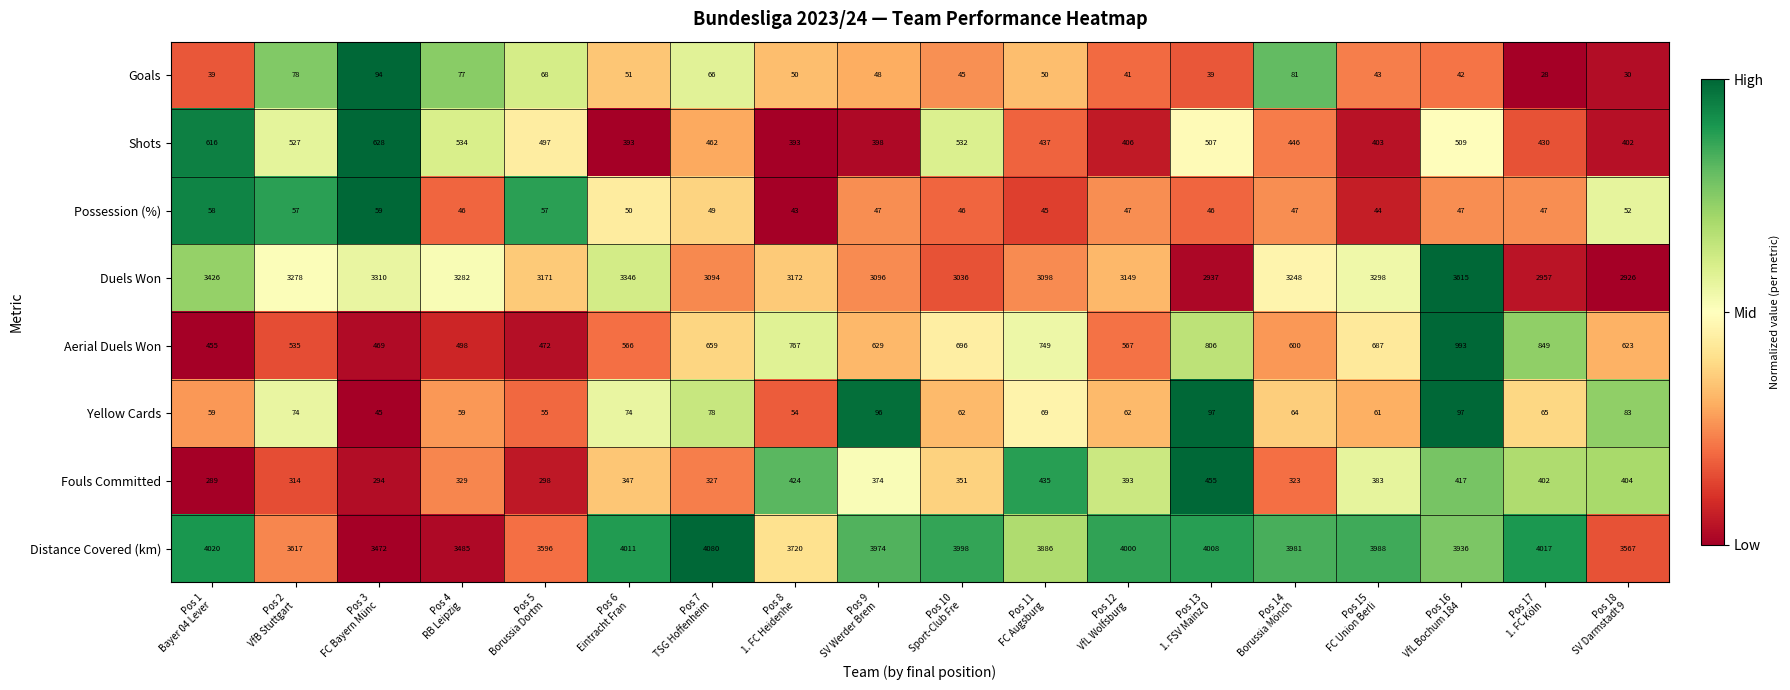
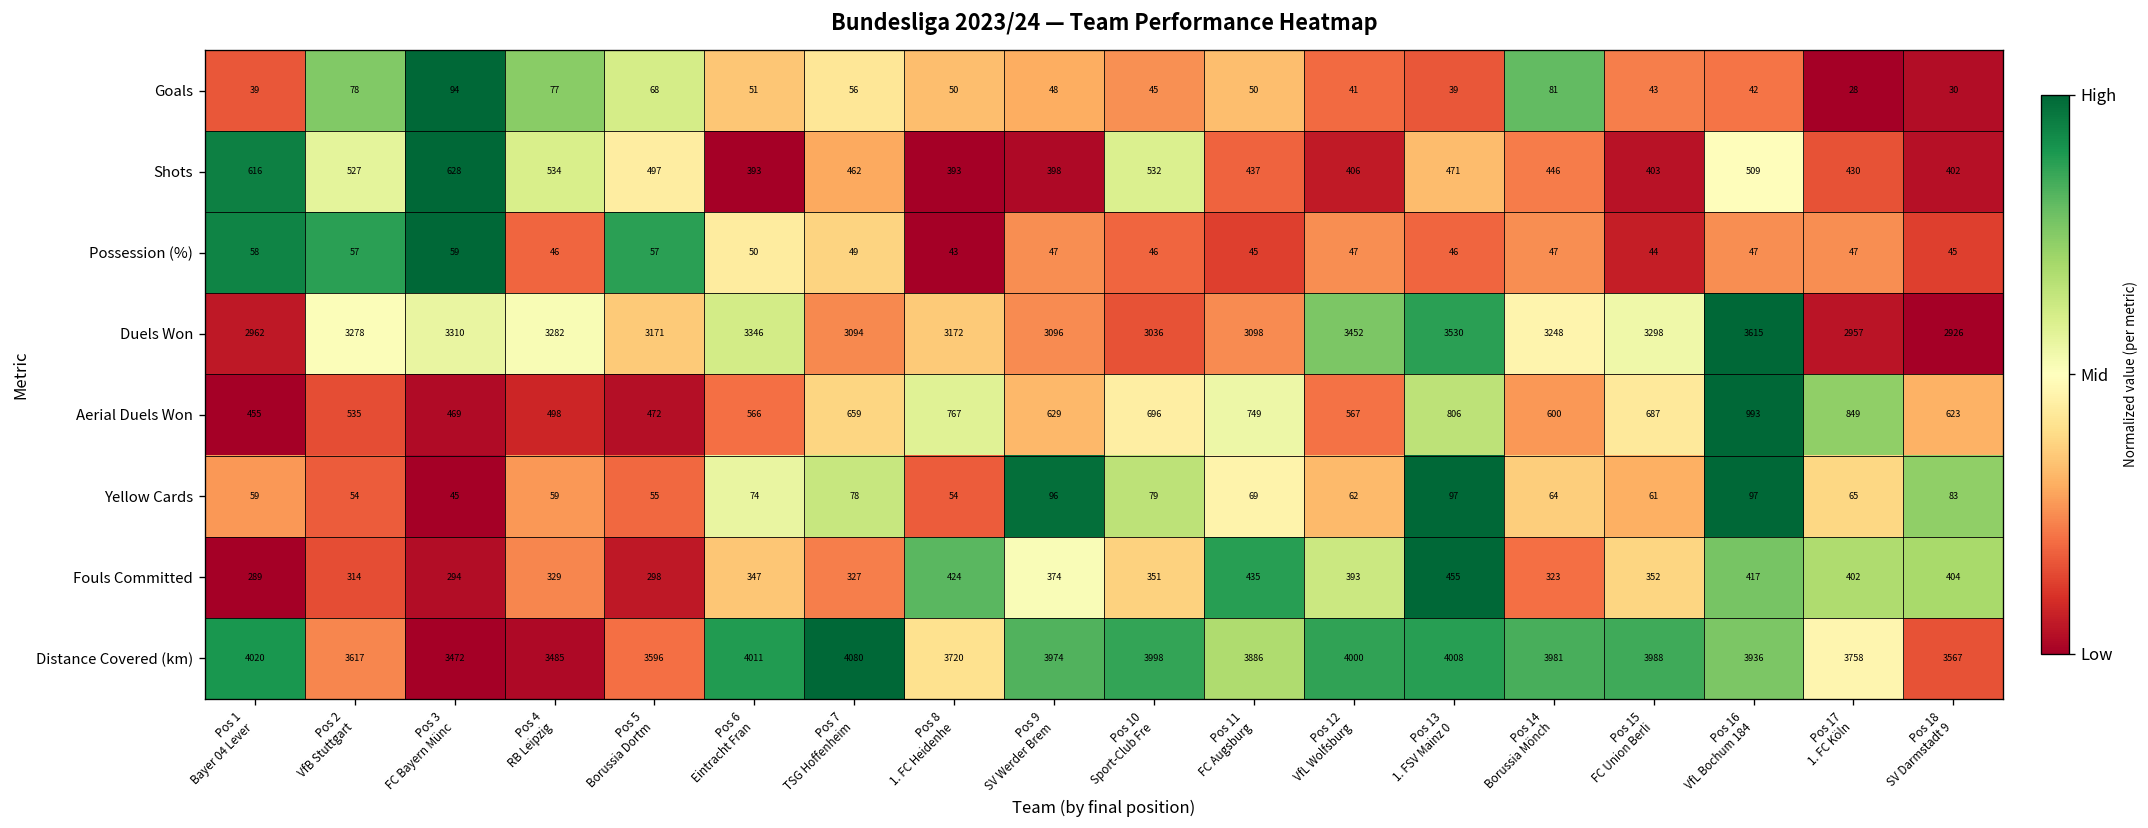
Goals, Pos 7 TSG Hoffenheim: 66 -> 56
Shots, Pos 13 1. FSV Mainz 0: 507 -> 471
Possession (%), Pos 18 SV Darmstadt 9: 52 -> 45
Duels Won, Pos 1 Bayer 04 Lever: 3426 -> 2962
Duels Won, Pos 12 VfL Wolfsburg: 3149 -> 3452
Duels Won, Pos 13 1. FSV Mainz 0: 2937 -> 3530
Yellow Cards, Pos 2 VfB Stuttgart: 74 -> 54
Yellow Cards, Pos 10 Sport-Club Fre: 62 -> 79
Fouls Committed, Pos 15 FC Union Berli: 383 -> 352
Distance Covered (km), Pos 17 1. FC Köln: 4017 -> 3758
